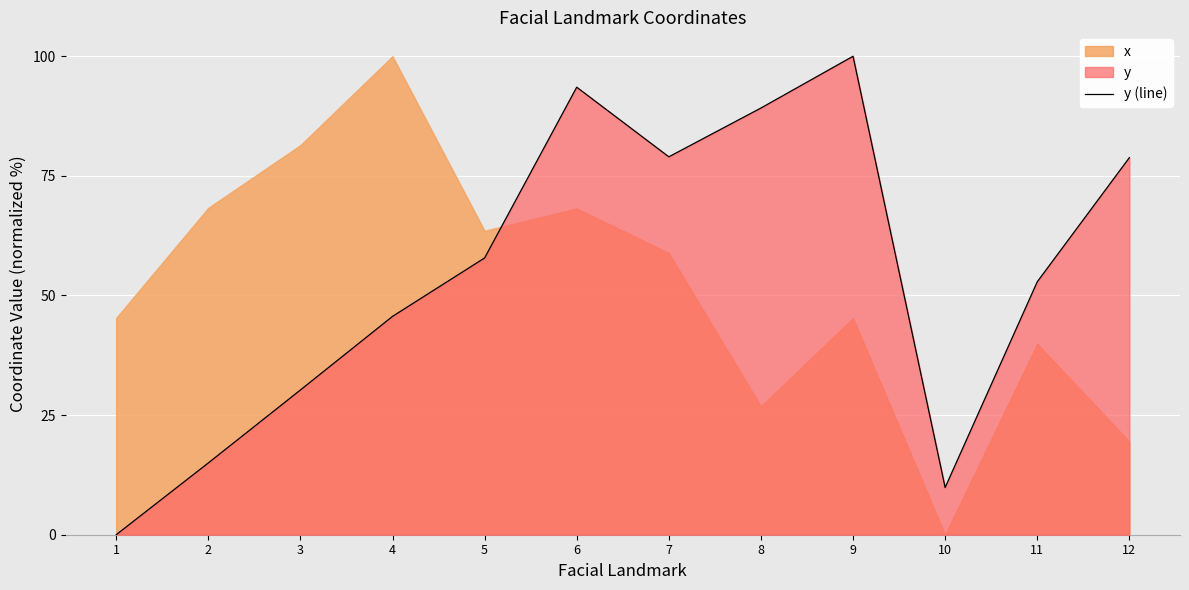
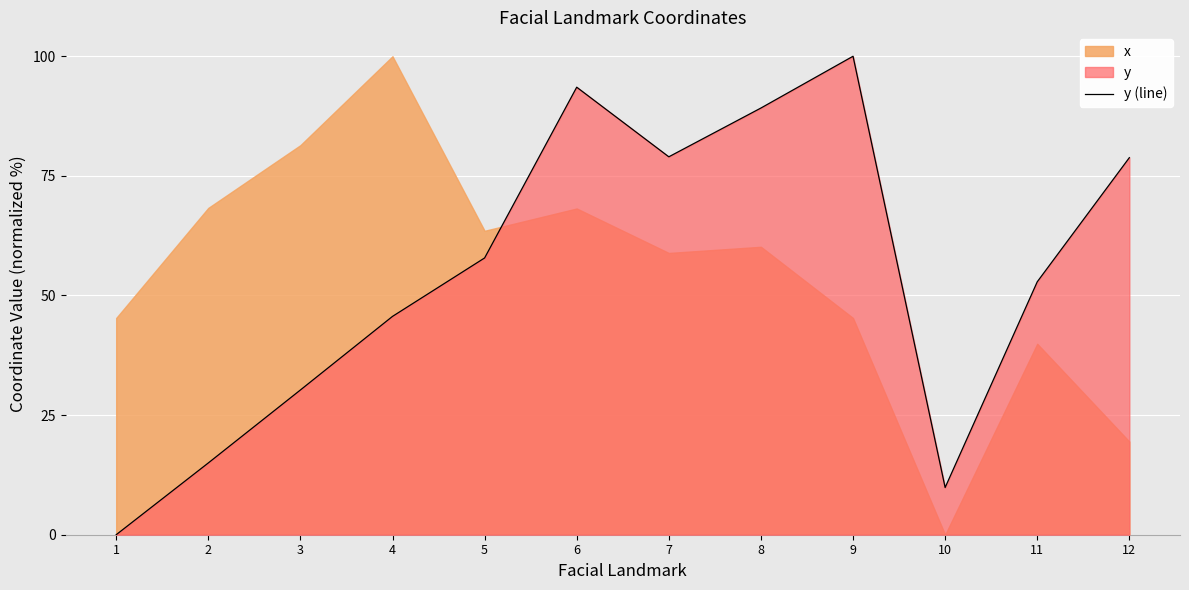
x, 8: 27 -> 60
